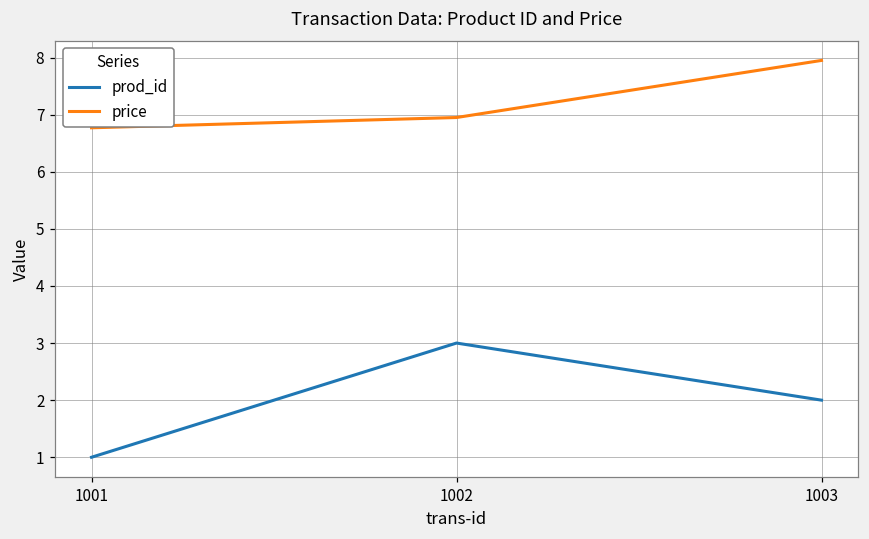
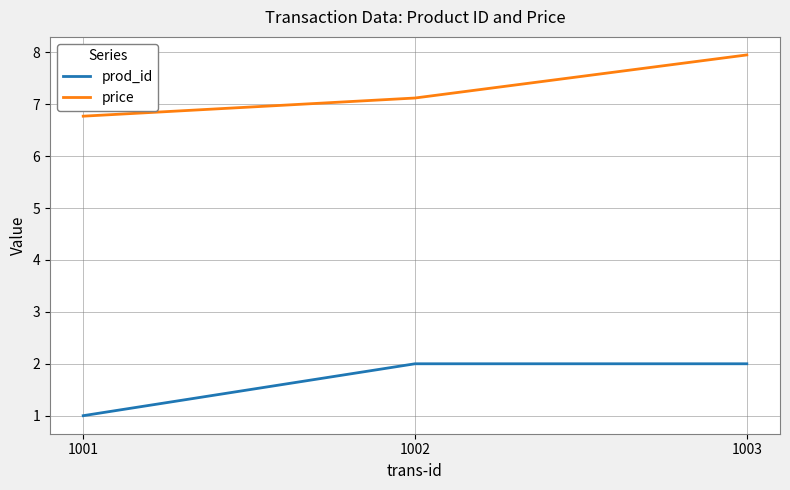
prod_id, 1002: 3 -> 2
price, 1002: 7.0 -> 7.1
